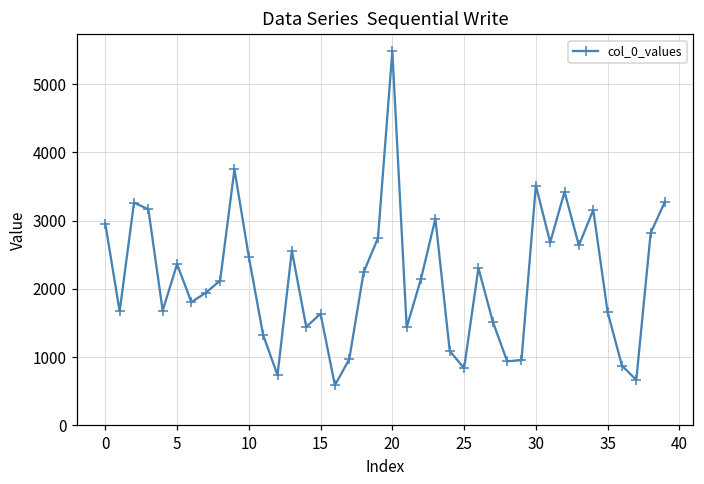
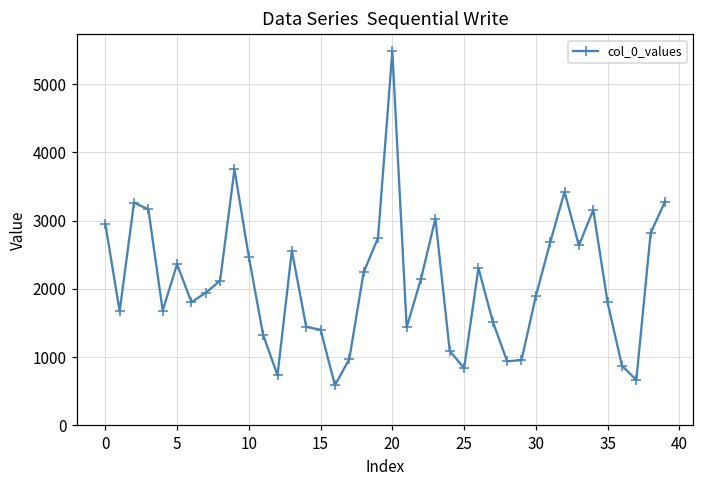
15: 1600 -> 1400
30: 3500 -> 1900
35: 1700 -> 1800
